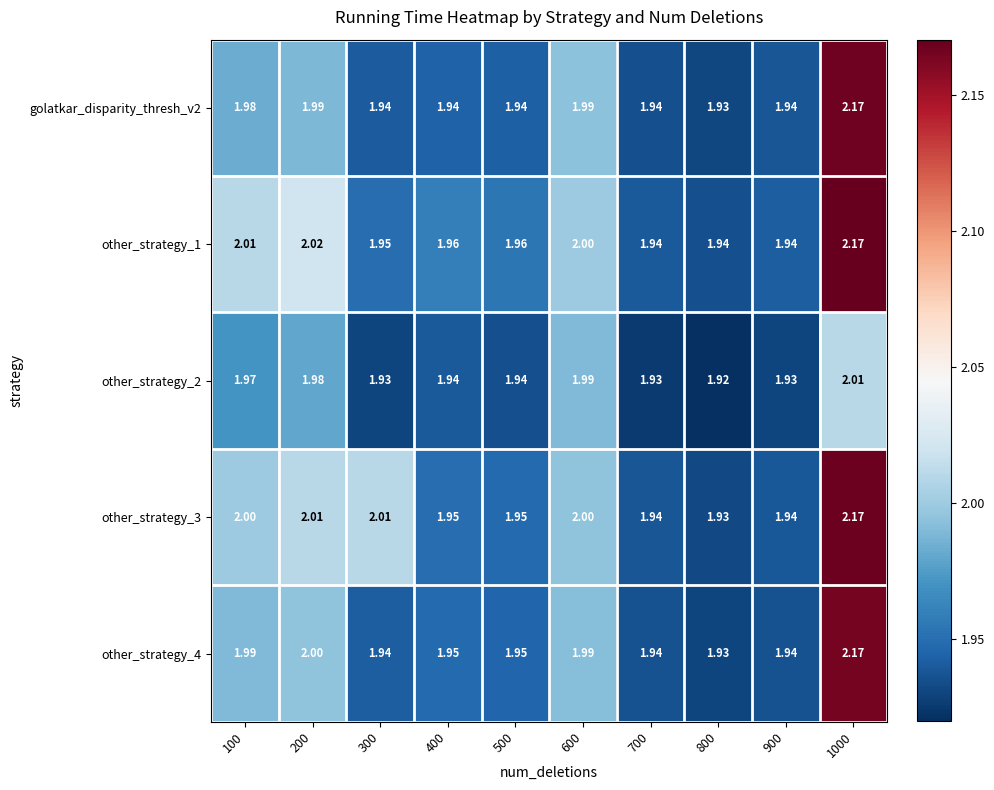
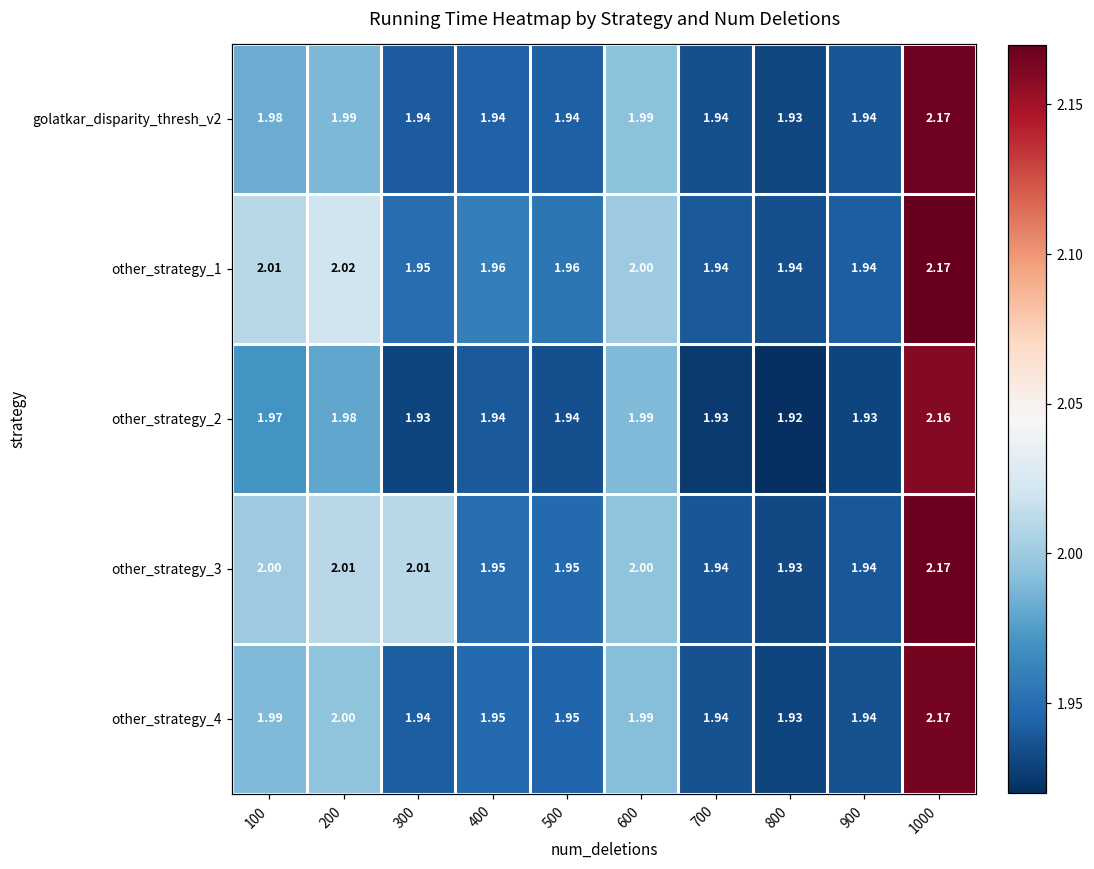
other_strategy_2, 1000: 2.01 -> 2.16
